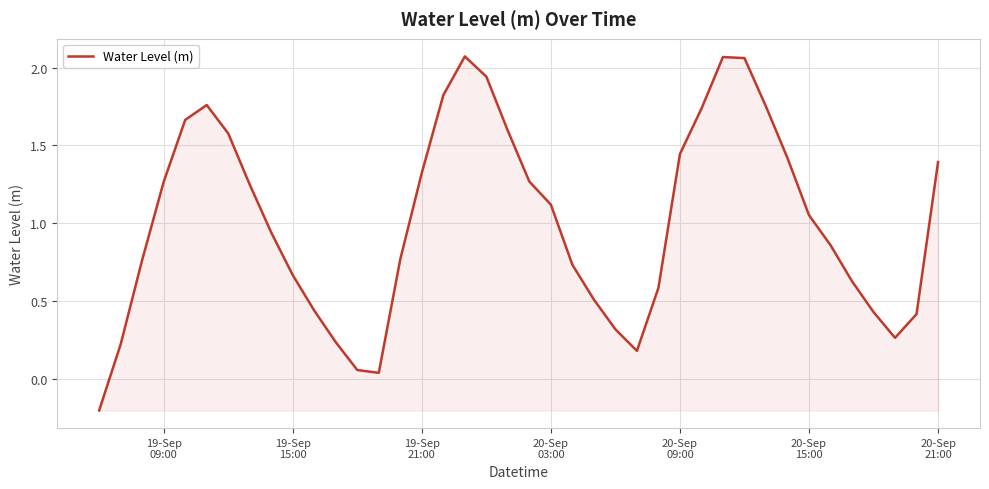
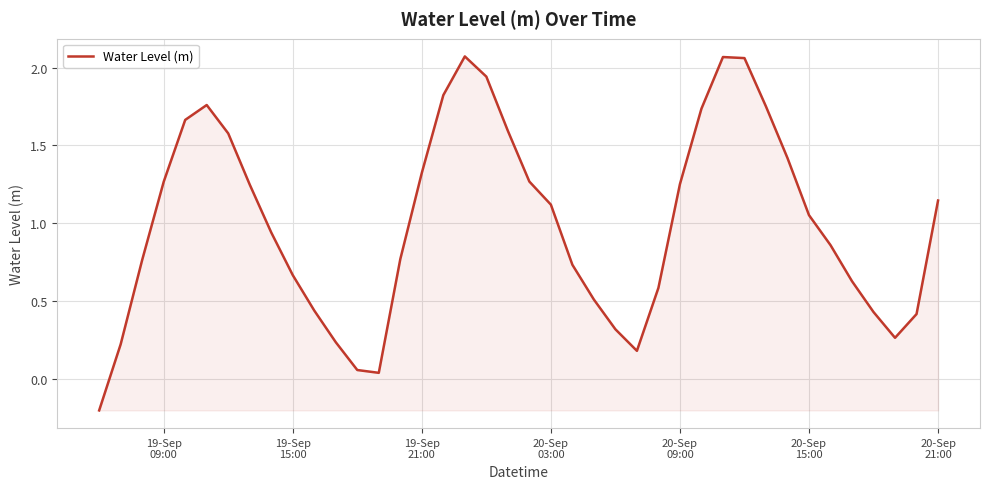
20-Sep 09:00: 1.44 -> 1.25
20-Sep 21:00: 1.39 -> 1.15
